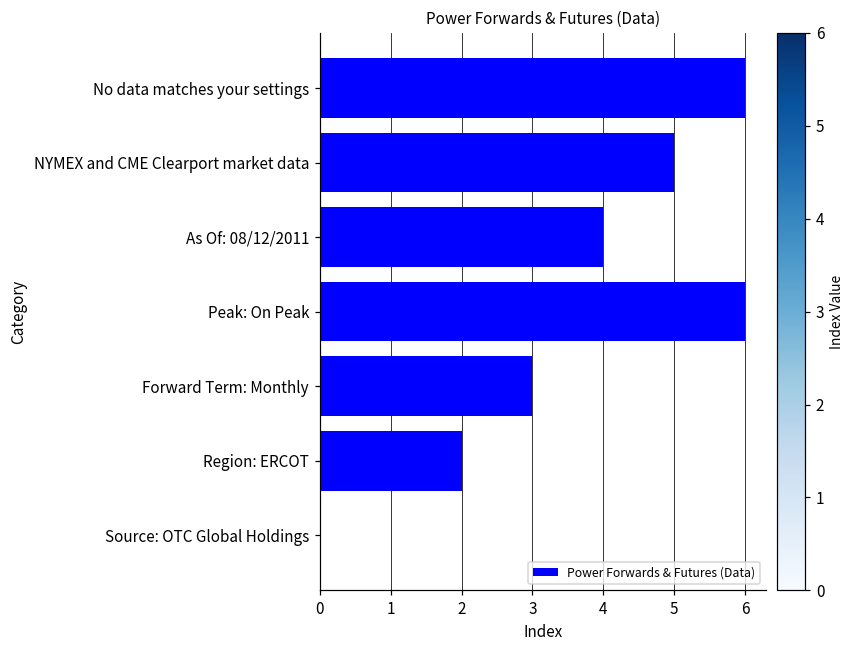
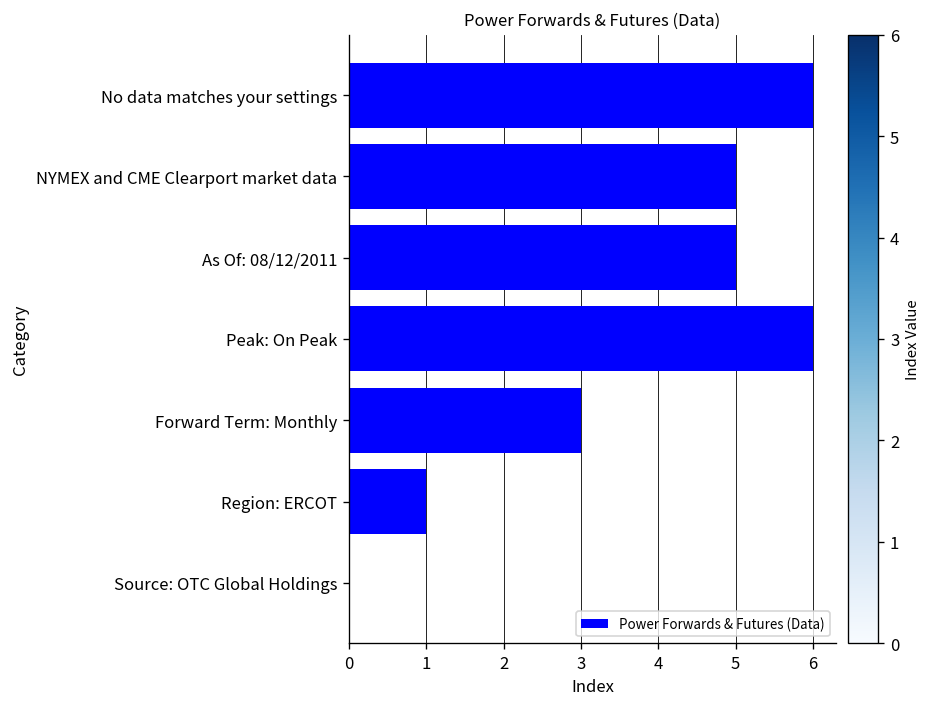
As Of: 08/12/2011: 4 -> 5
Region: ERCOT: 2 -> 1
